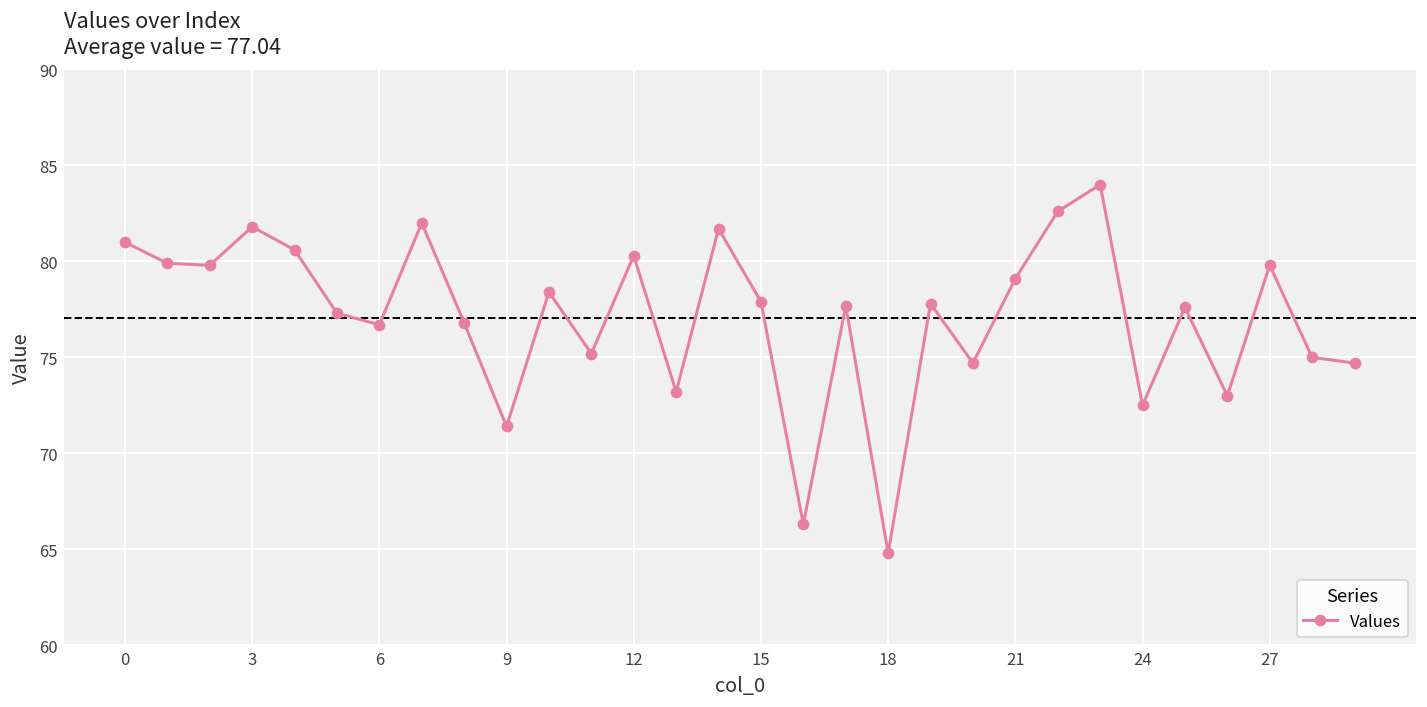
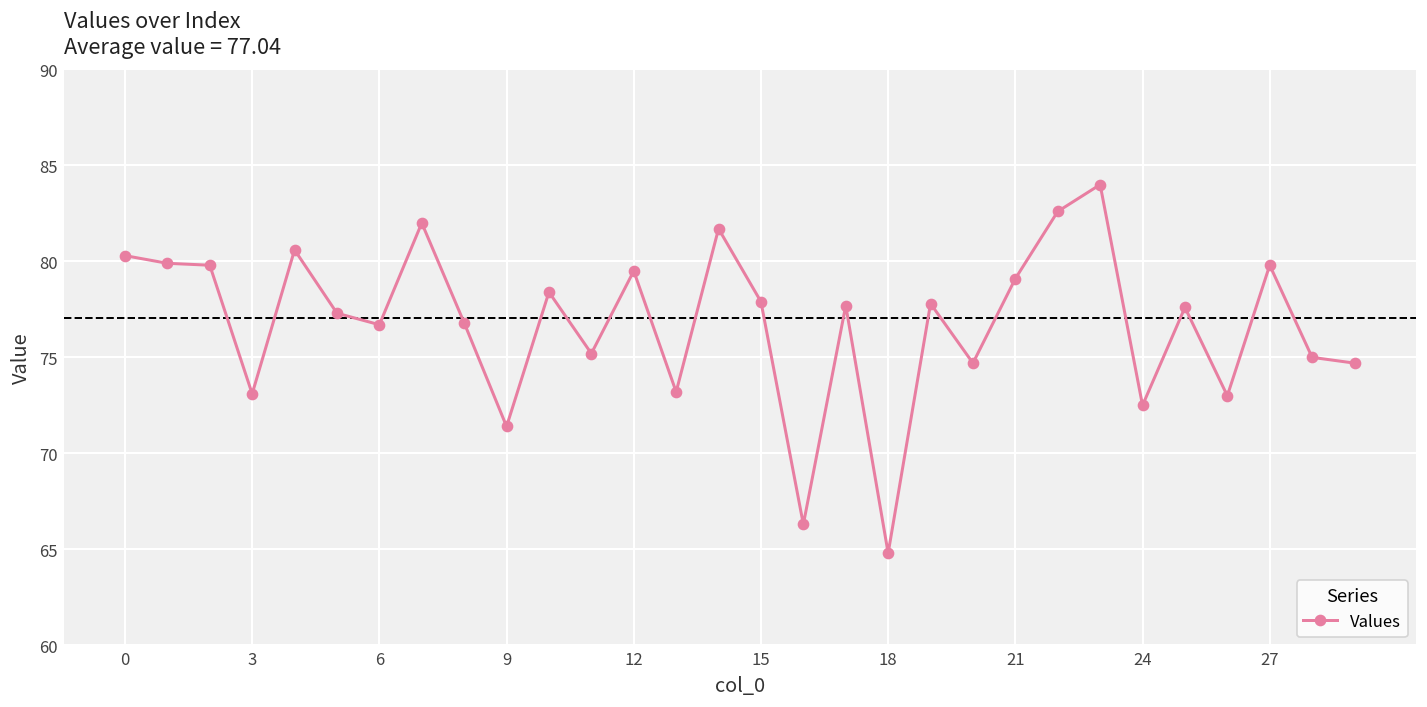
0: 81.0 -> 80.3
3: 81.8 -> 73.1
12: 80.3 -> 79.5
